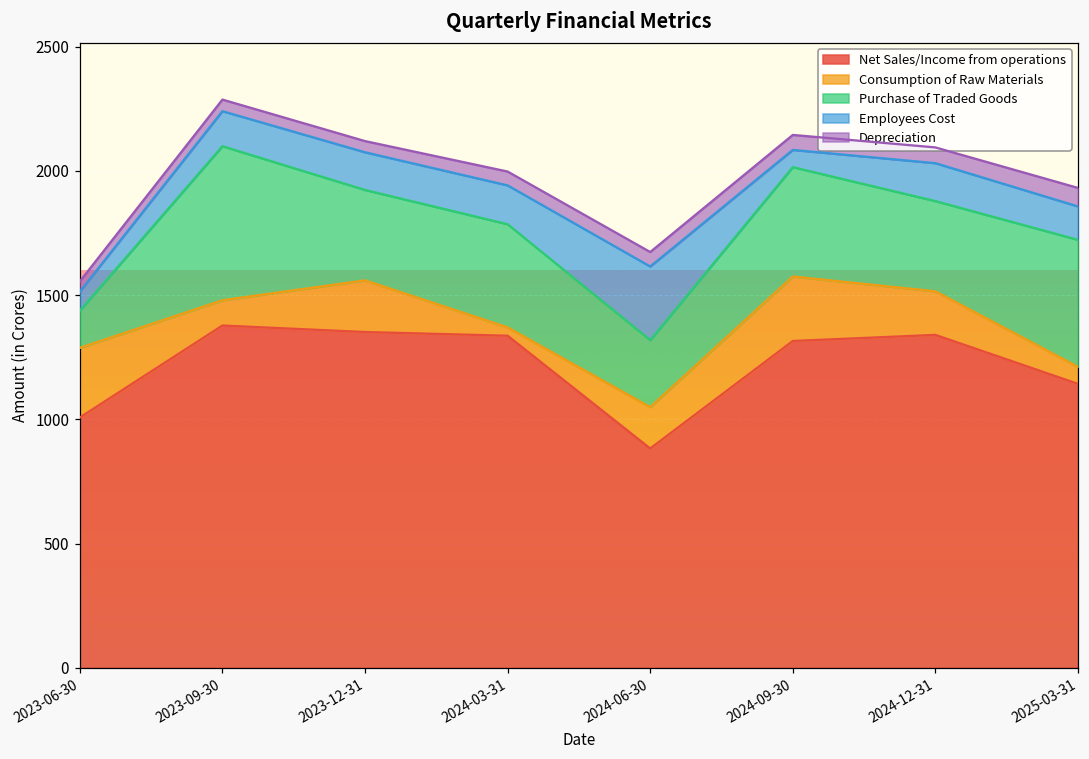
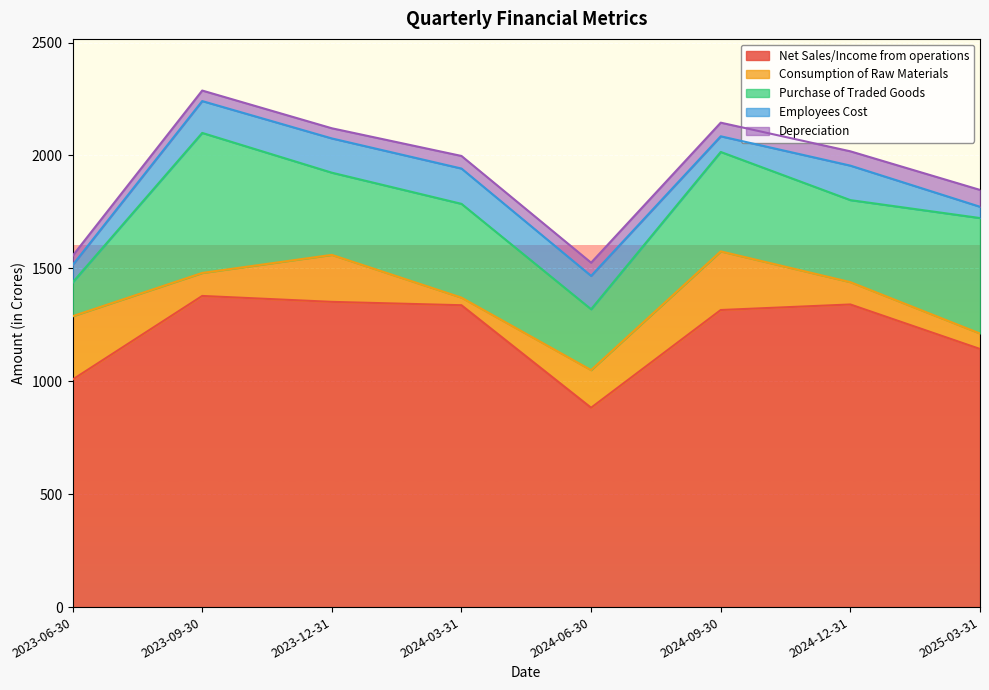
Employees Cost, 2024-06-30: 300 -> 150
Consumption of Raw Materials, 2024-12-31: 180 -> 100
Employees Cost, 2025-03-31: 130 -> 50
